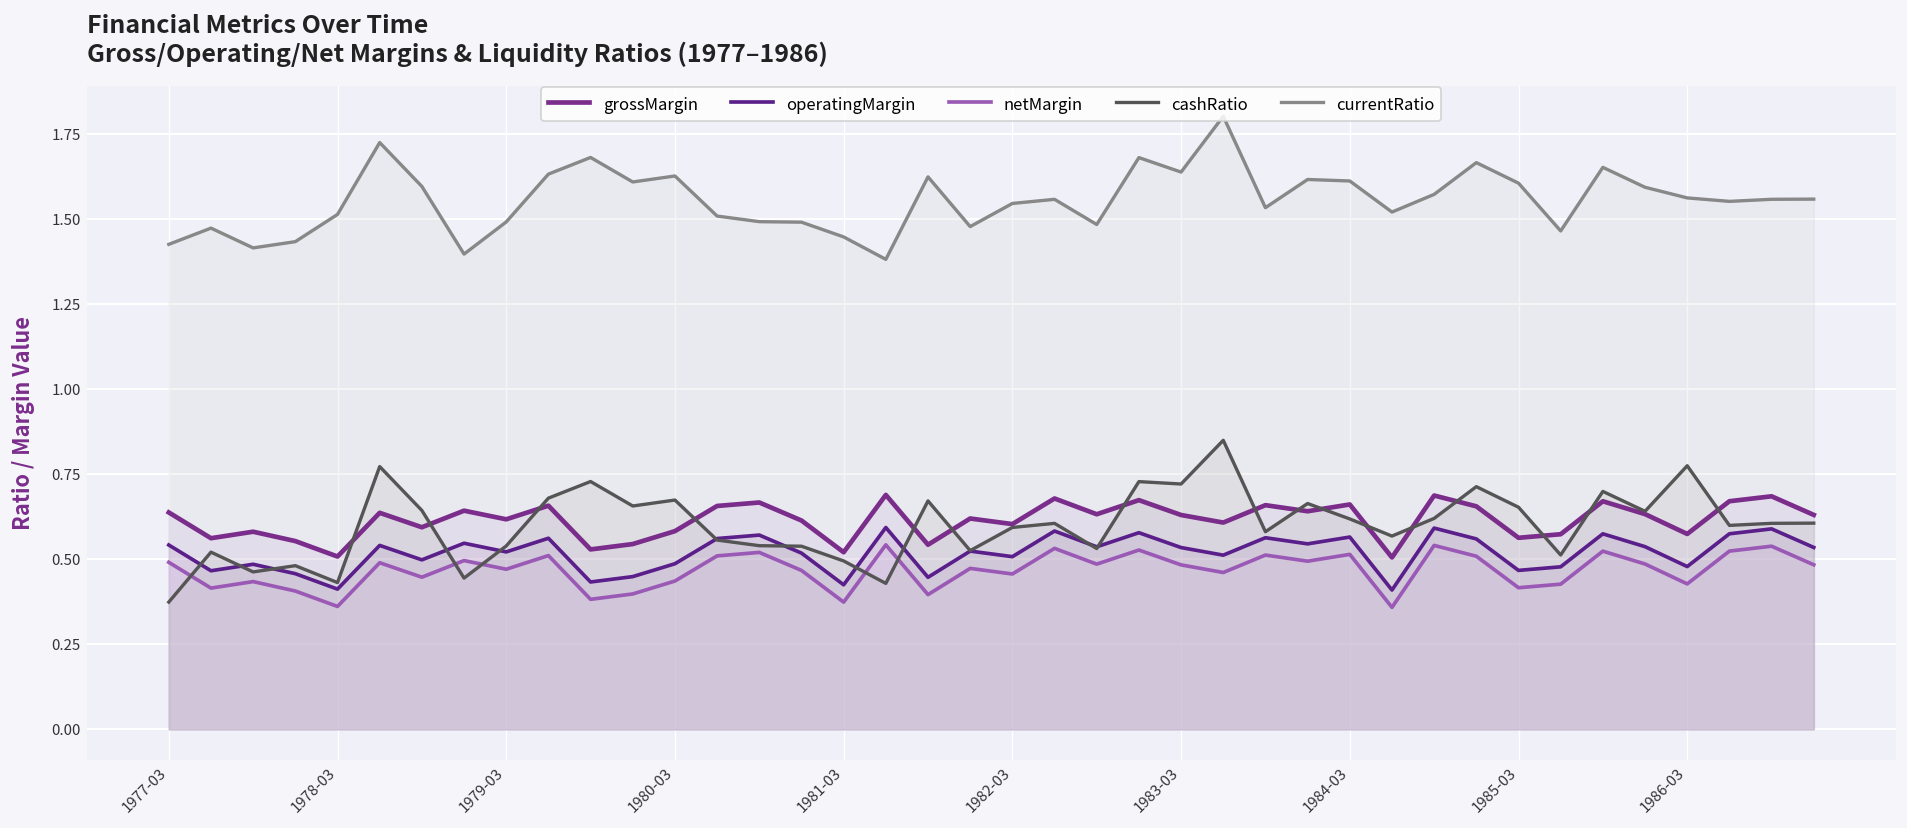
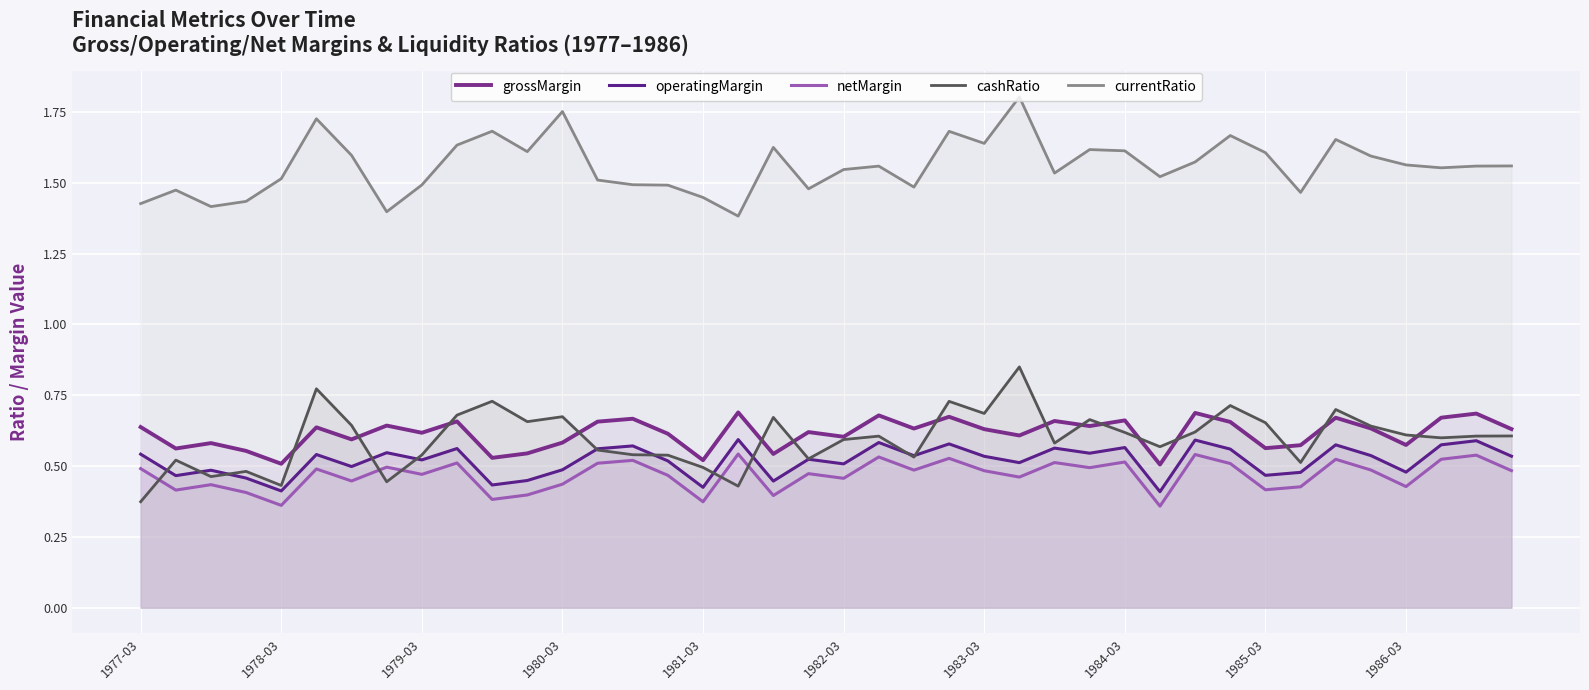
currentRatio, 1980-03: 1.63 -> 1.75
cashRatio, 1983-03: 0.72 -> 0.69
cashRatio, 1986-03: 0.78 -> 0.61
